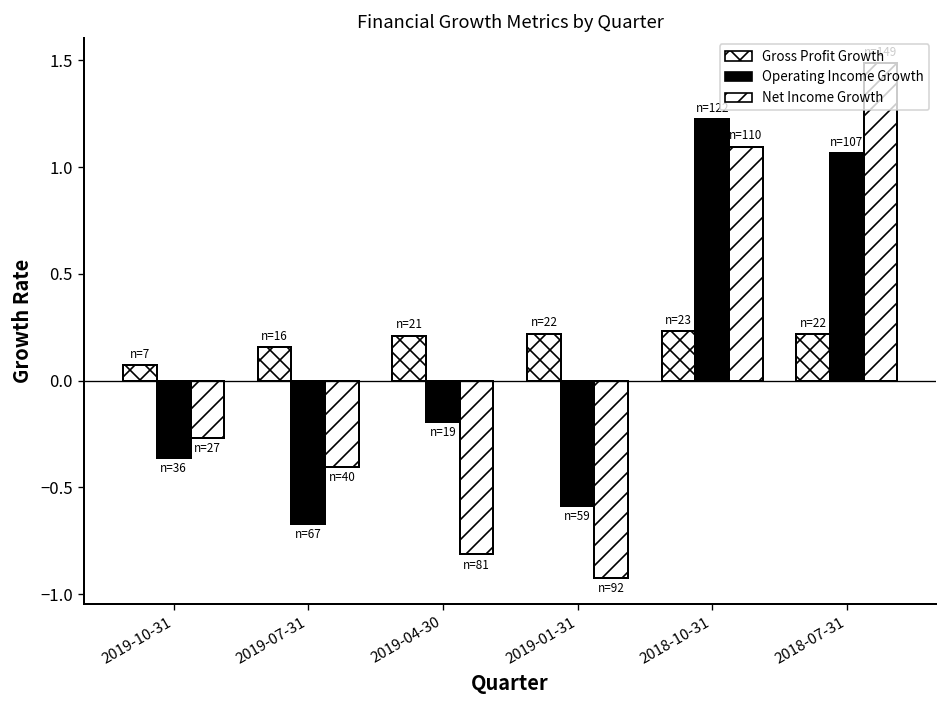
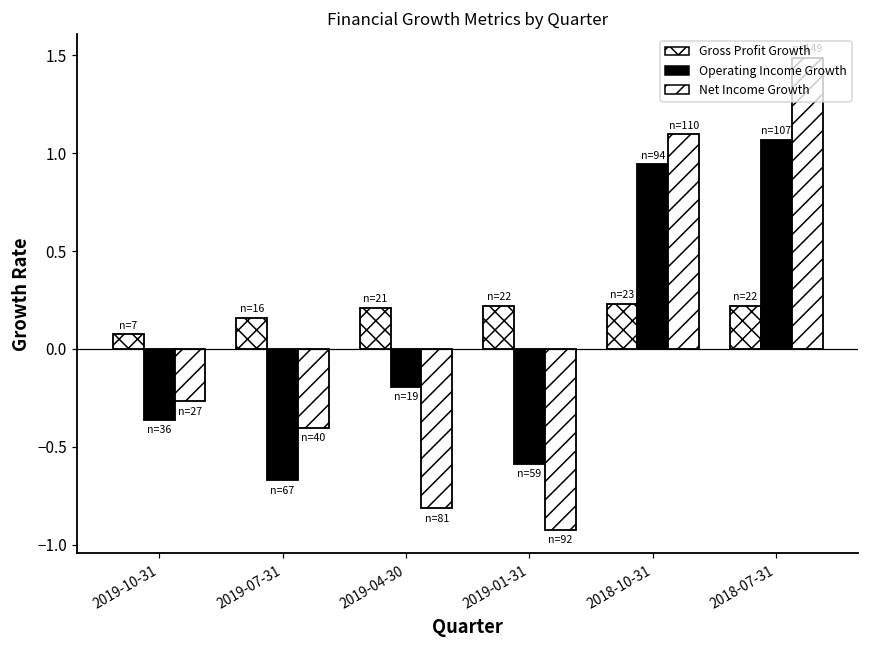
Operating Income Growth, 2018-10-31: 122 -> 94
